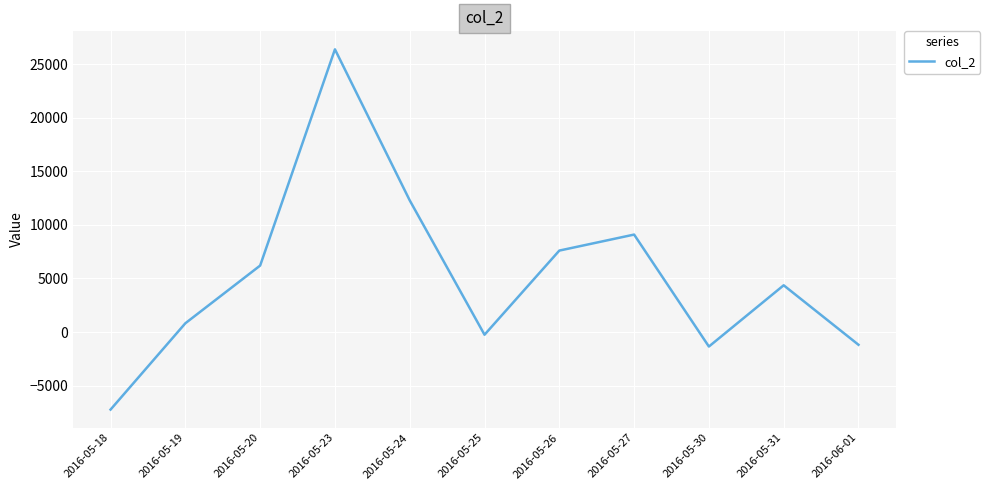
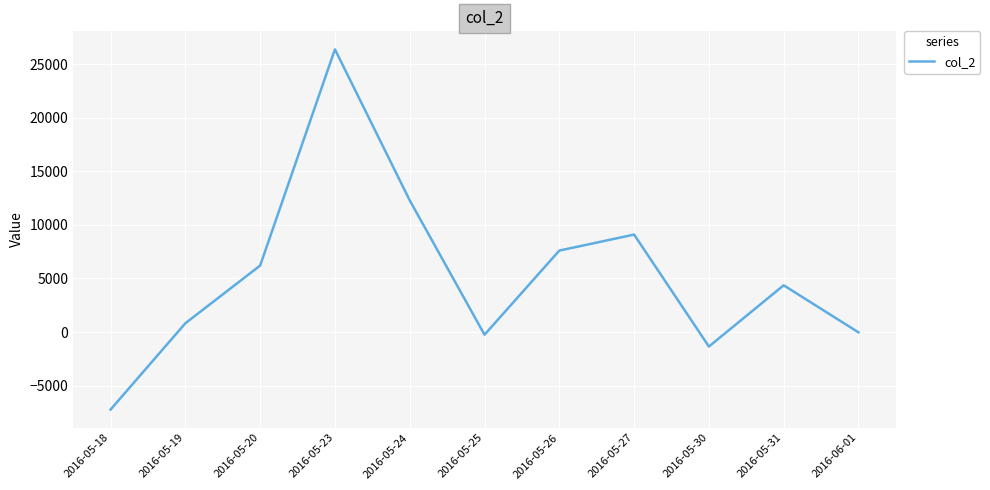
2016-06-01: -1200 -> 0
